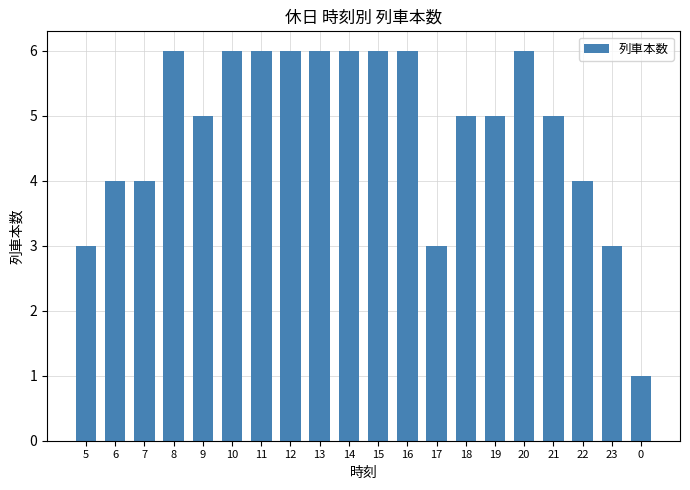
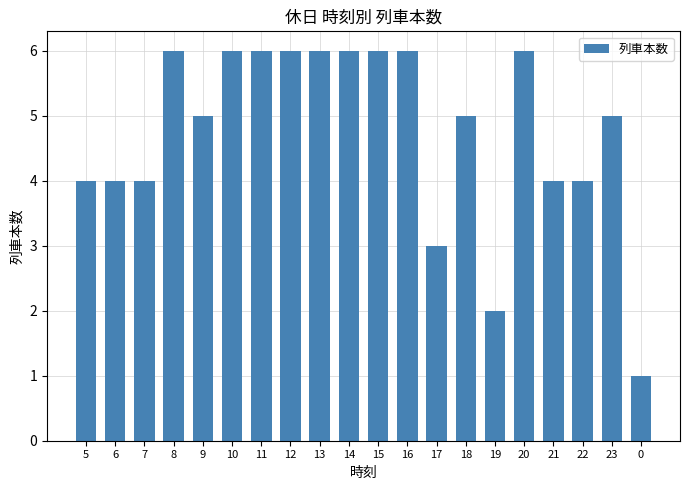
5: 3 -> 4
19: 5 -> 2
21: 5 -> 4
23: 3 -> 5
